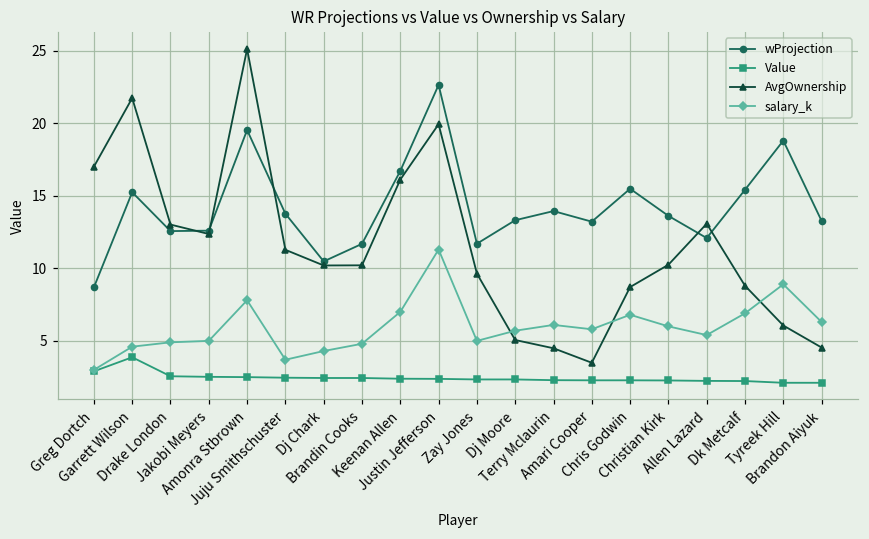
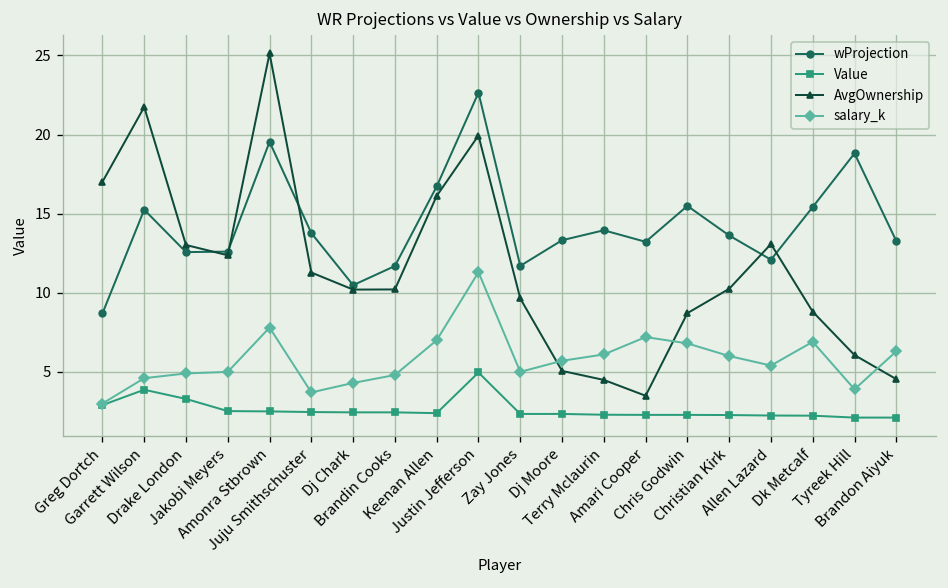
Value, Drake London: 2.6 -> 3.3
Value, Justin Jefferson: 2.4 -> 5.0
salary_k, Amari Cooper: 5.8 -> 7.2
salary_k, Tyreek Hill: 8.9 -> 3.9
